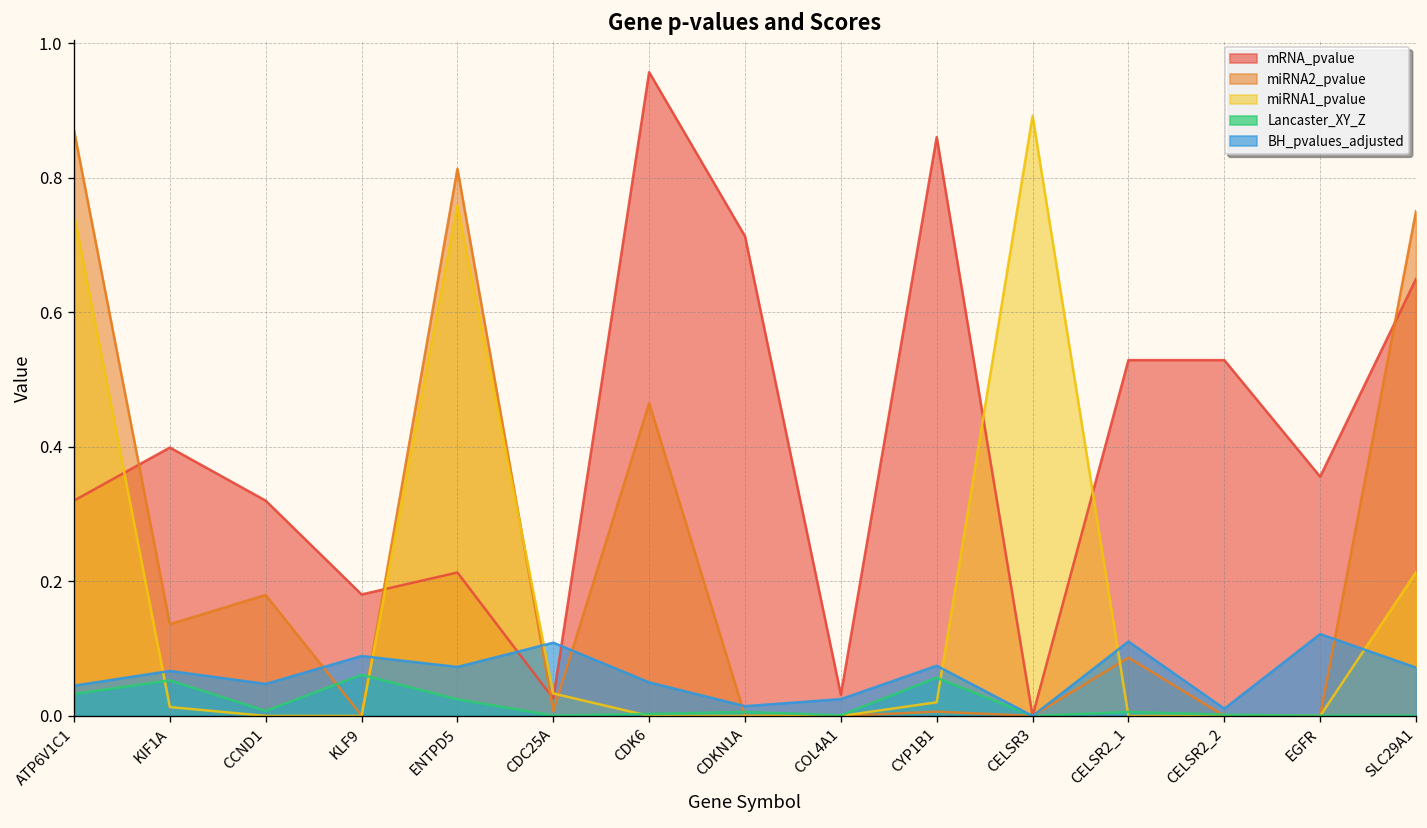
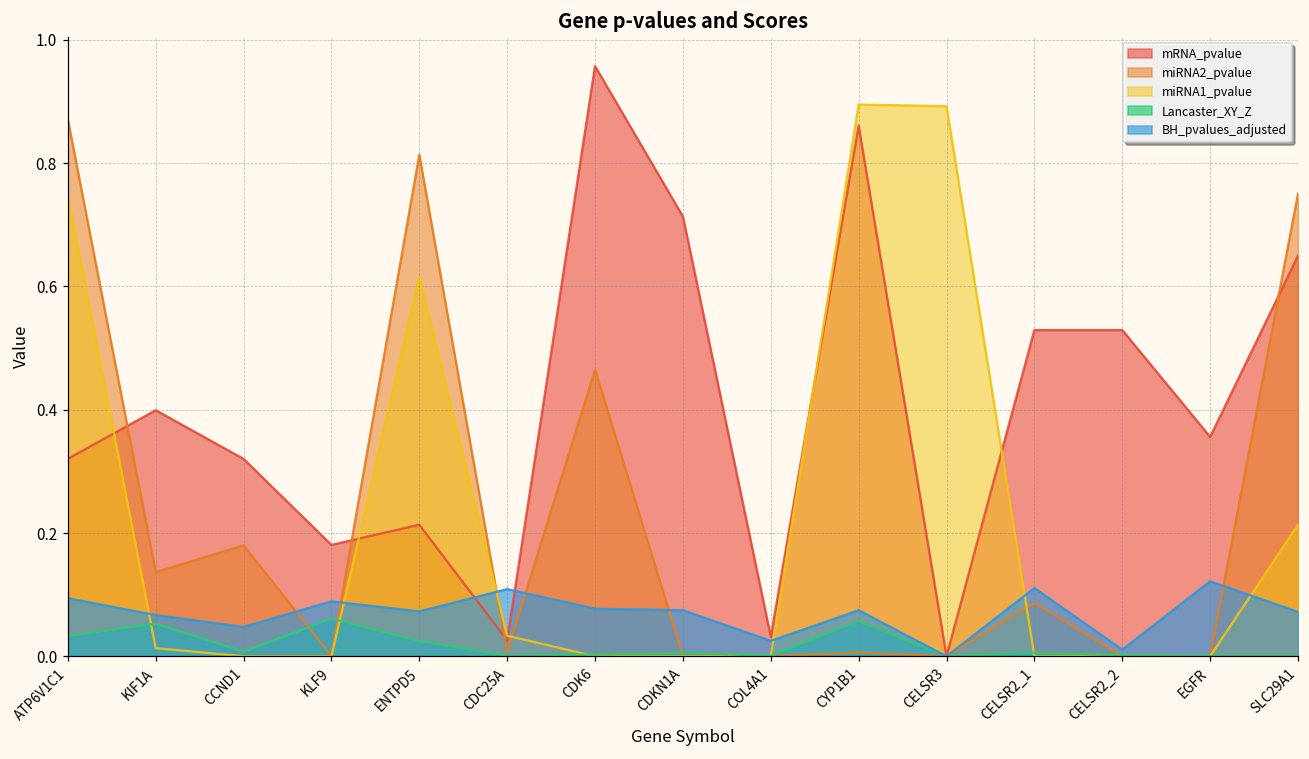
BH_pvalues_adjusted, ATP6V1C1: 0.05 -> 0.09
miRNA1_pvalue, ENTPD5: 0.76 -> 0.62
BH_pvalues_adjusted, CDK6: 0.05 -> 0.08
BH_pvalues_adjusted, CDKN1A: 0.01 -> 0.07
miRNA1_pvalue, CYP1B1: 0.02 -> 0.90
